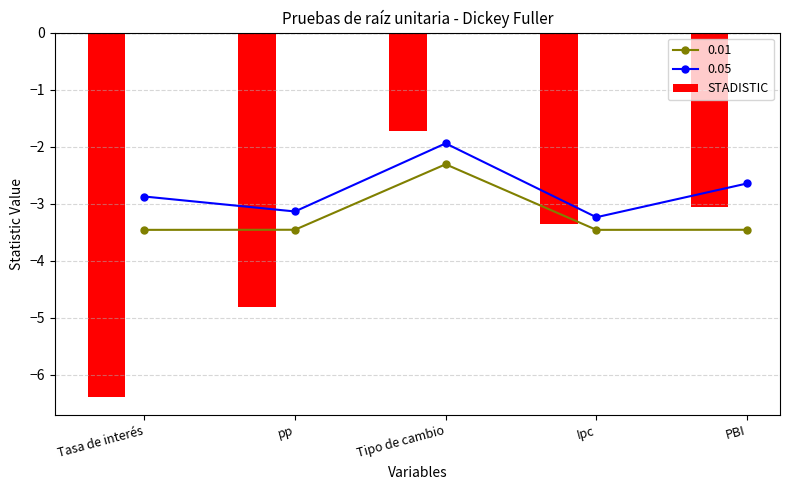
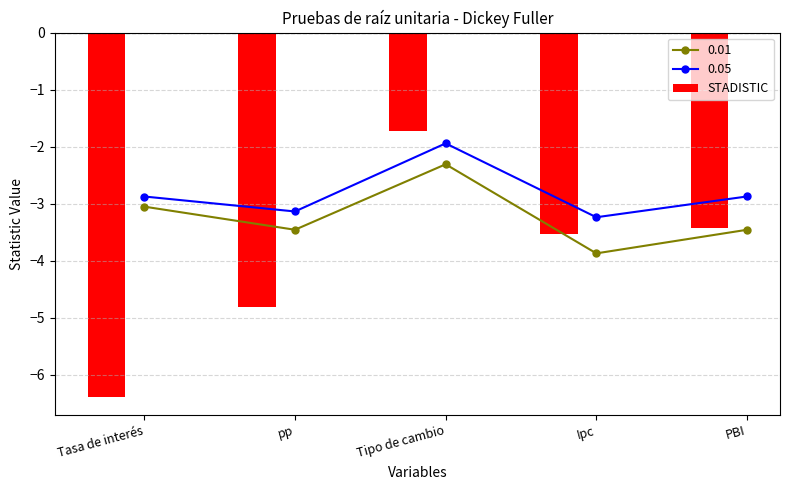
0.01, Tasa de interés: -3.5 -> -3.1
STADISTIC, Ipc: -3.4 -> -3.5
0.01, Ipc: -3.5 -> -3.9
STADISTIC, PBI: -3.1 -> -3.4
0.05, PBI: -2.6 -> -2.9
